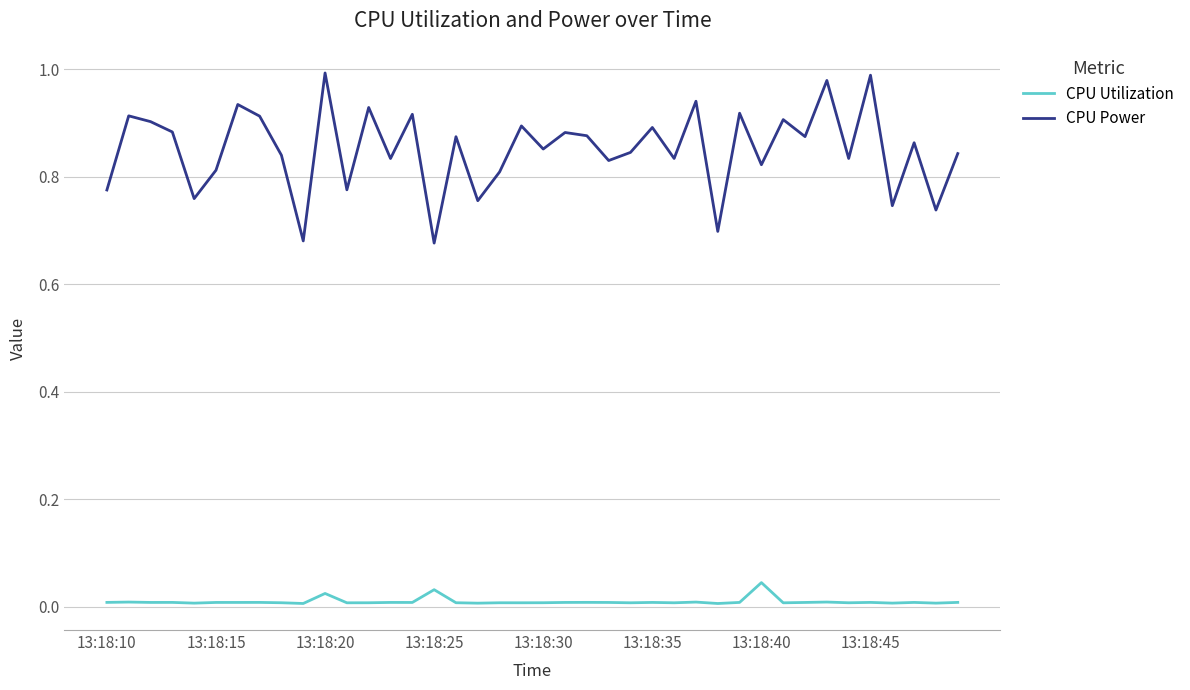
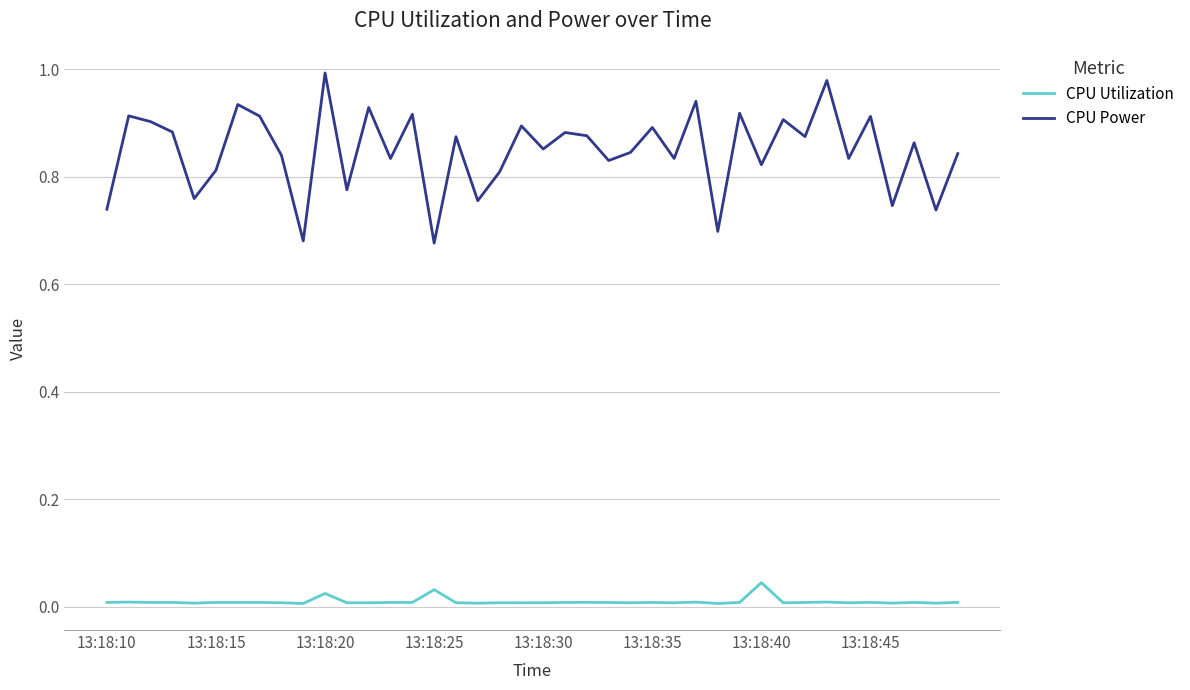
CPU Power, 13:18:10: 0.78 -> 0.74
CPU Power, 13:18:45: 0.99 -> 0.91
